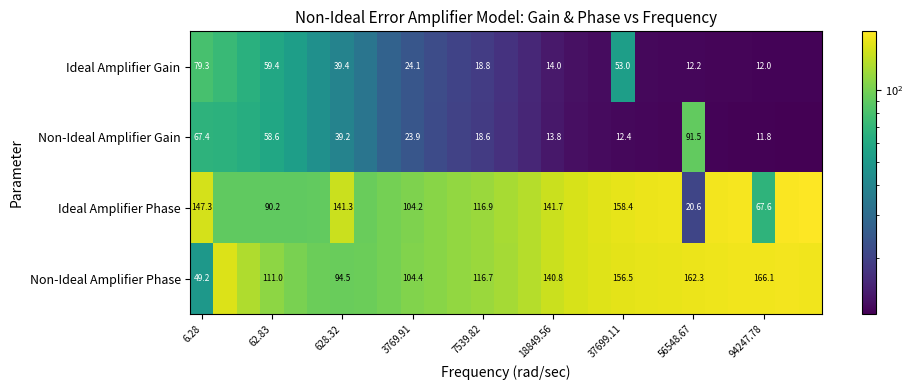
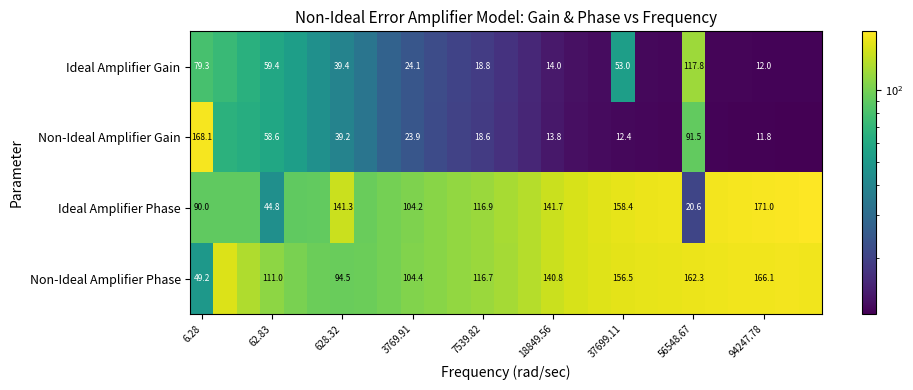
Ideal Amplifier Gain, 56548.67: 12.2 -> 117.8
Non-Ideal Amplifier Gain, 6.28: 67.4 -> 168.1
Ideal Amplifier Phase, 6.28: 147.3 -> 90.0
Ideal Amplifier Phase, 62.83: 90.2 -> 44.8
Ideal Amplifier Phase, 94247.78: 67.6 -> 171.0
